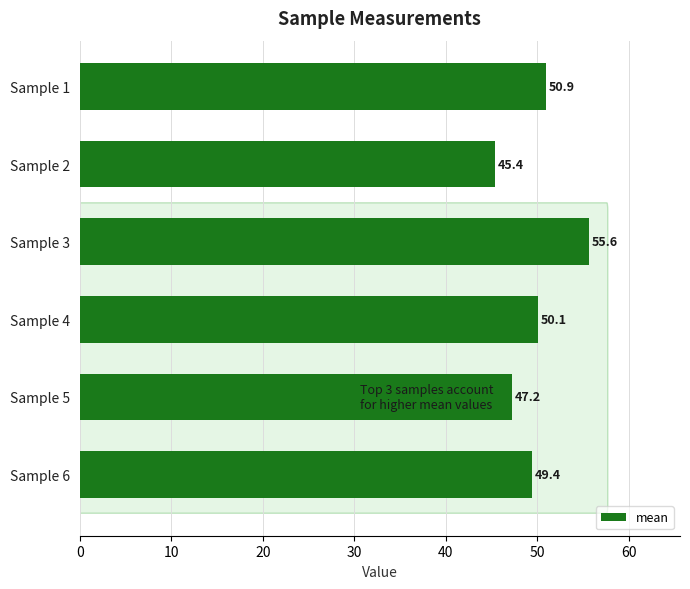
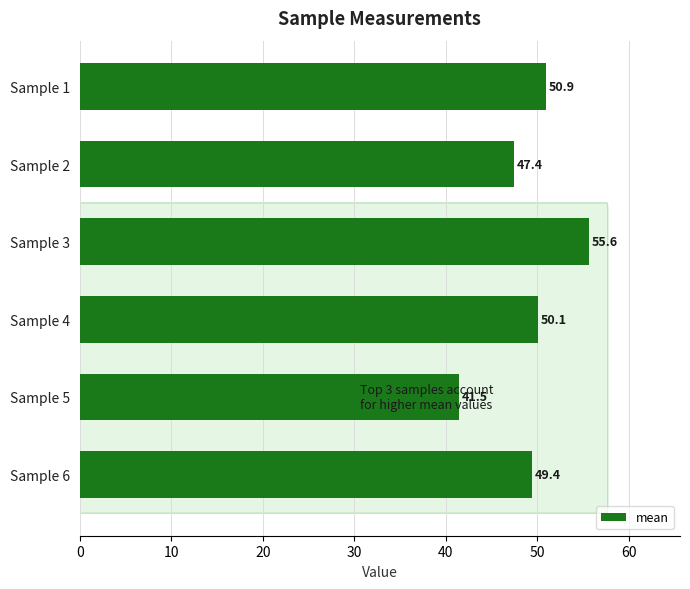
Sample 2: 45.4 -> 47.4
Sample 5: 47.2 -> 41.5
